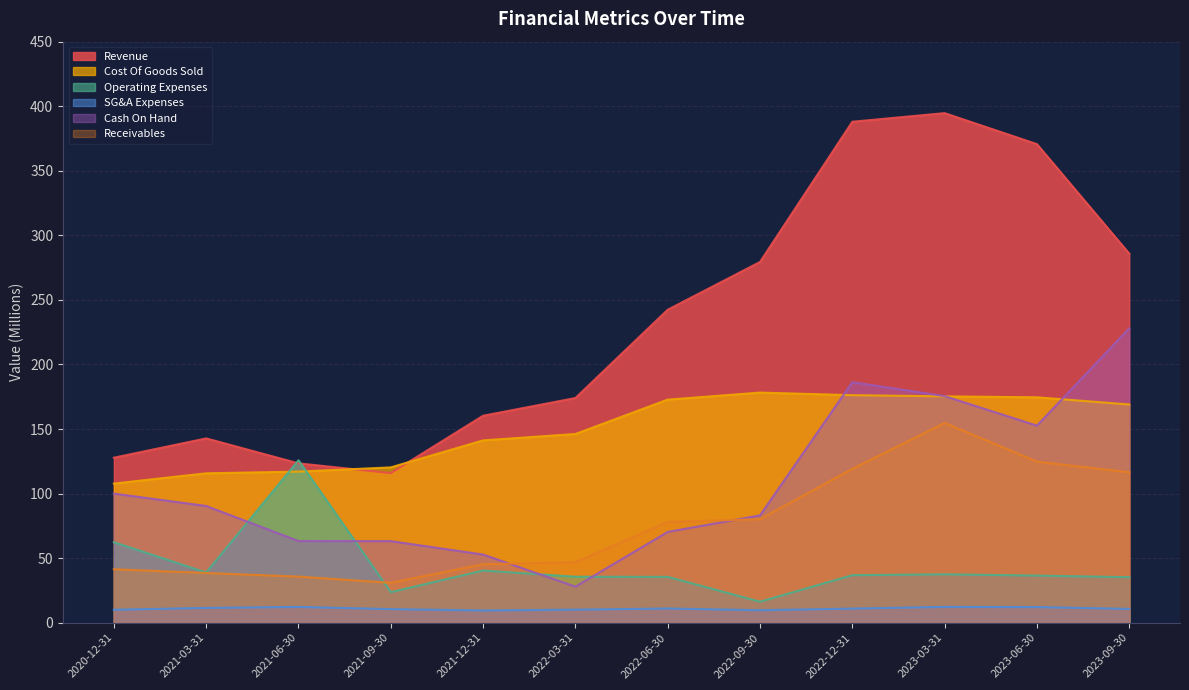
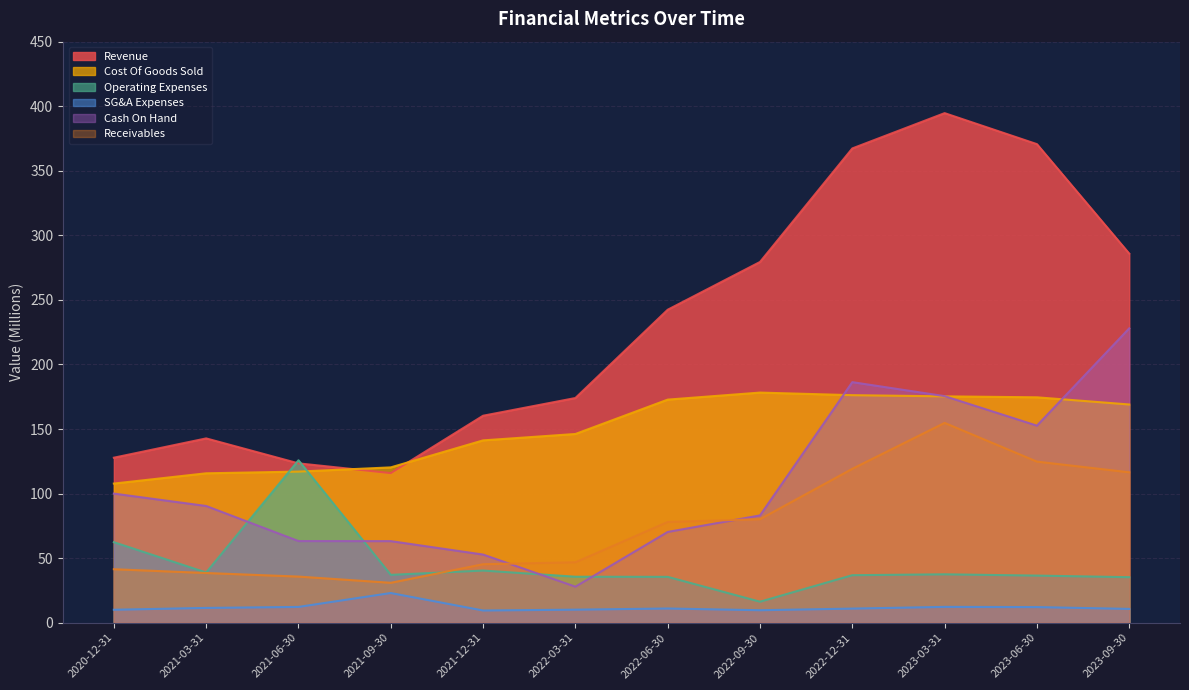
Operating Expenses, 2021-09-30: 24 -> 37
SG&A Expenses, 2021-09-30: 11 -> 23
Revenue, 2022-12-31: 388 -> 367
